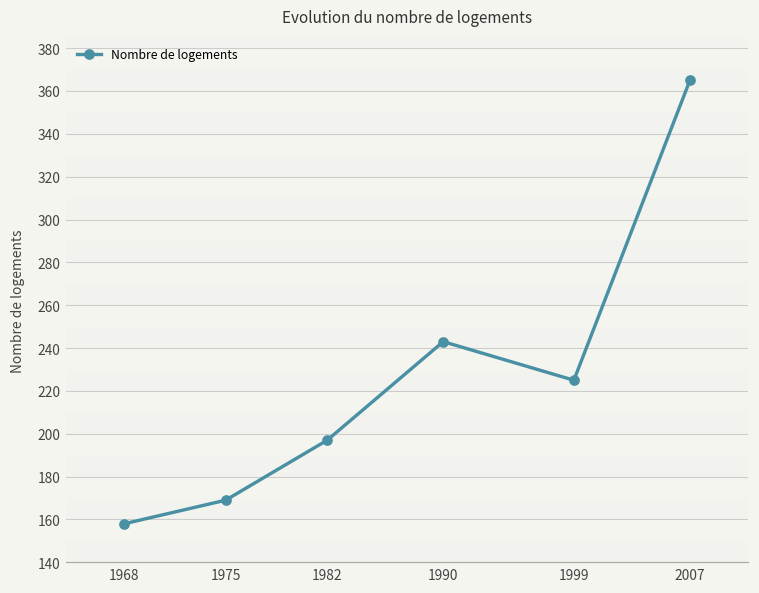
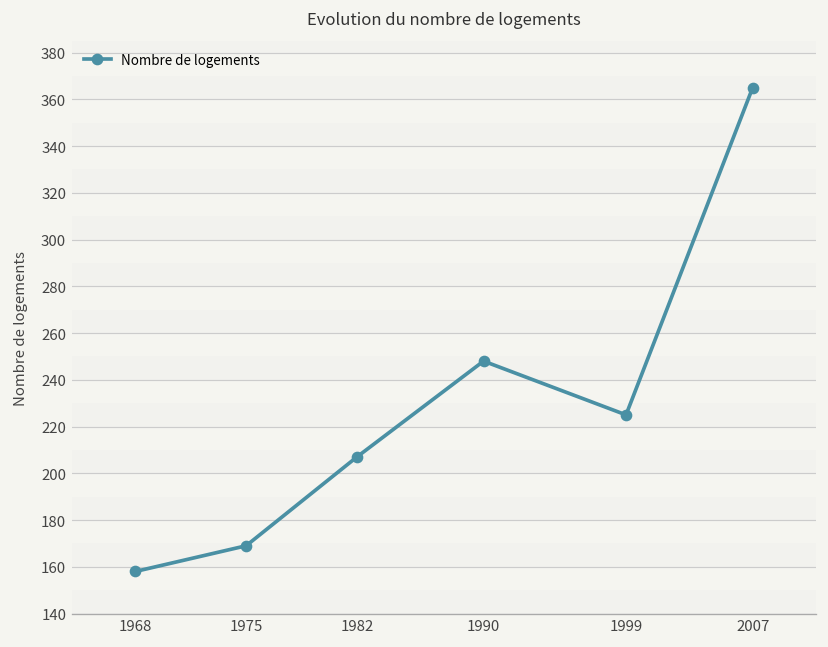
1982: 197 -> 207
1990: 243 -> 248
